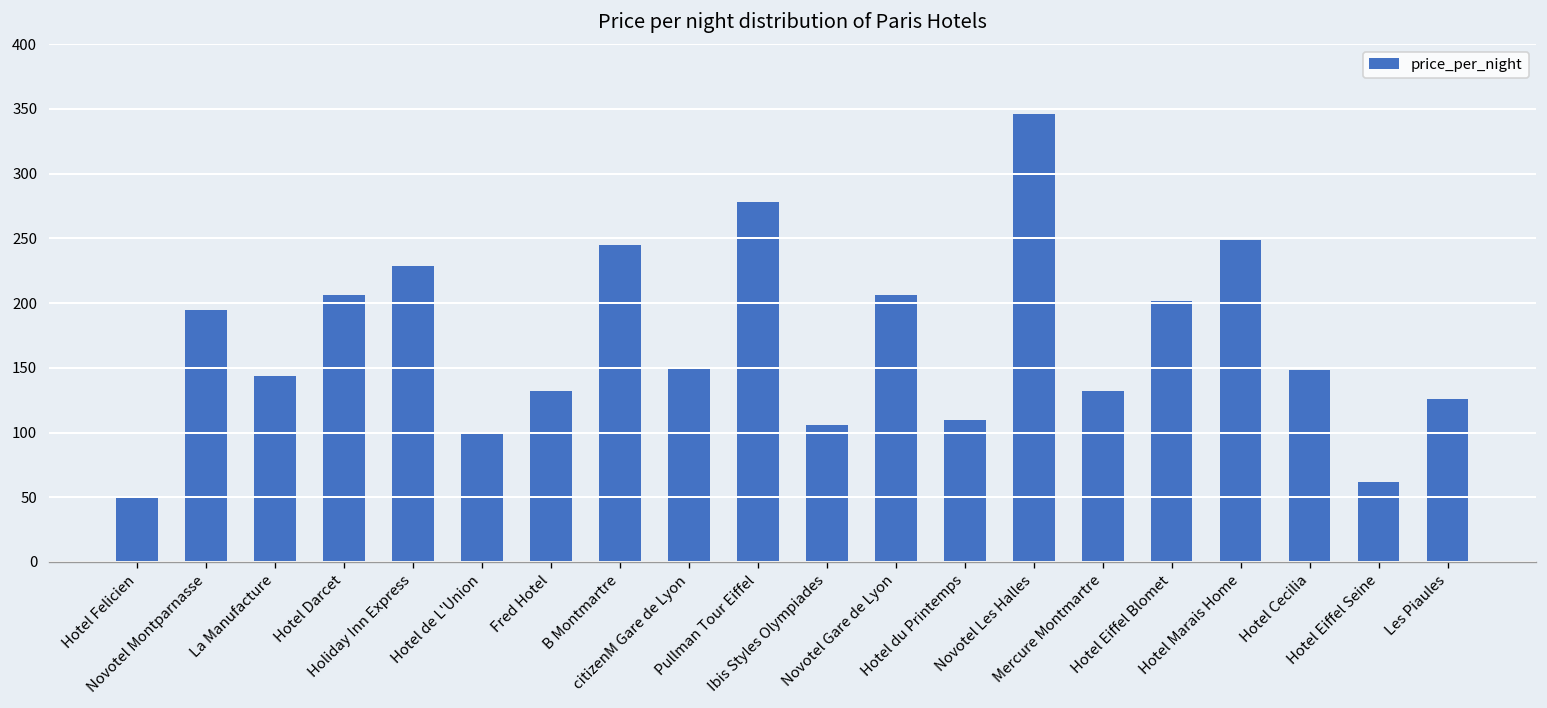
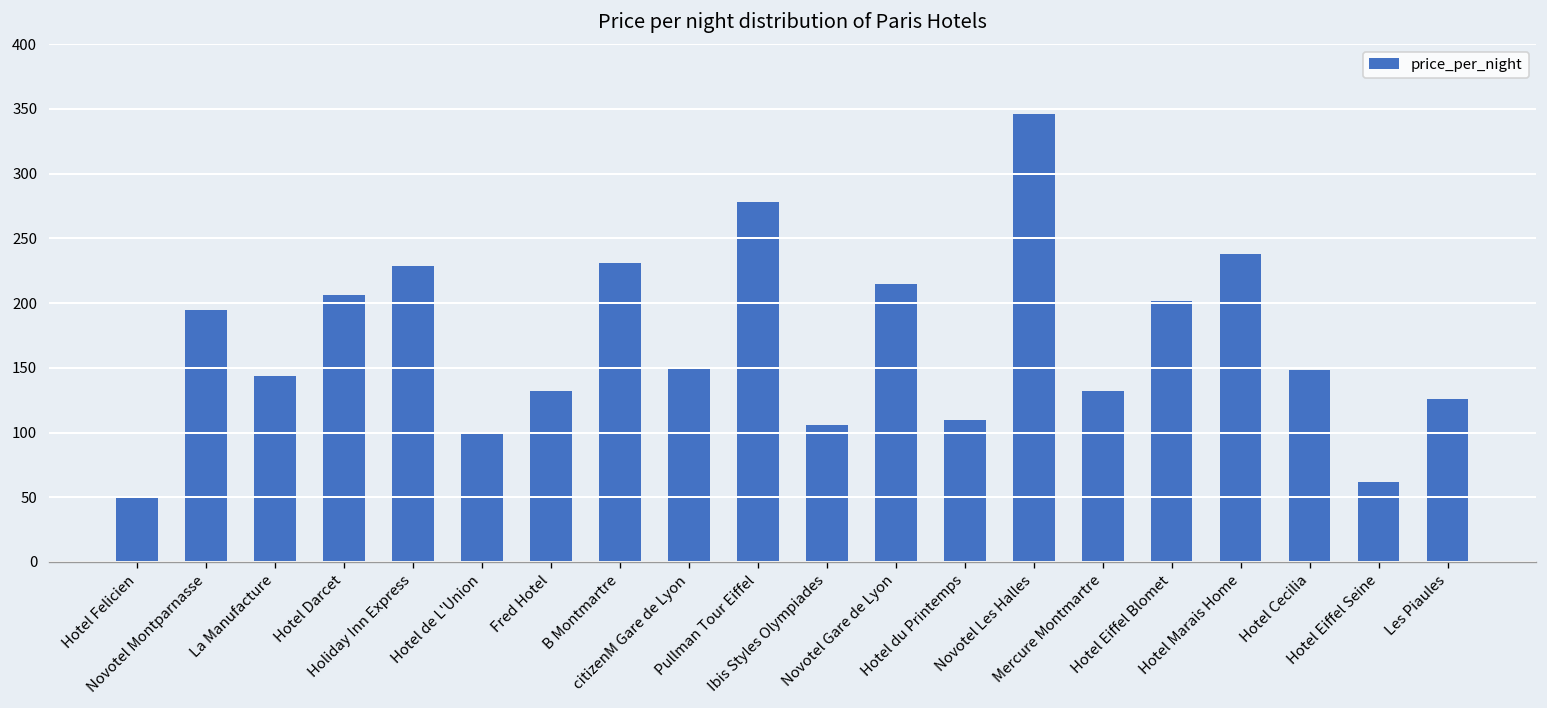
B Montmartre: 245 -> 231
Novotel Gare de Lyon: 206 -> 215
Hotel Marais Home: 249 -> 238
